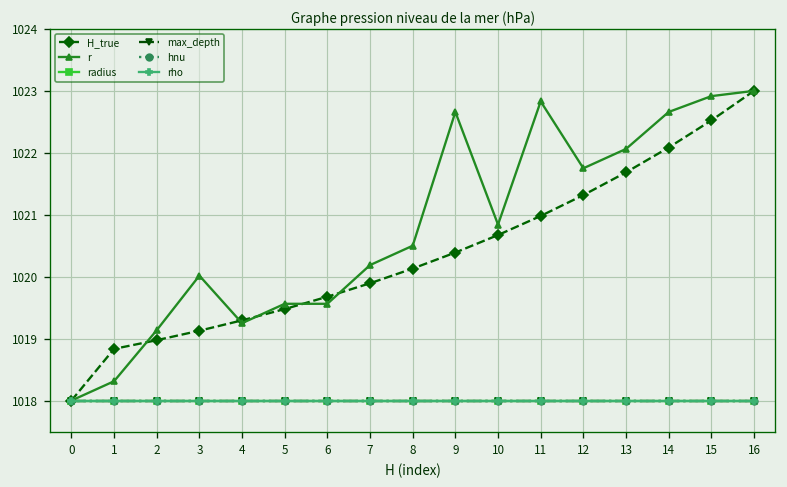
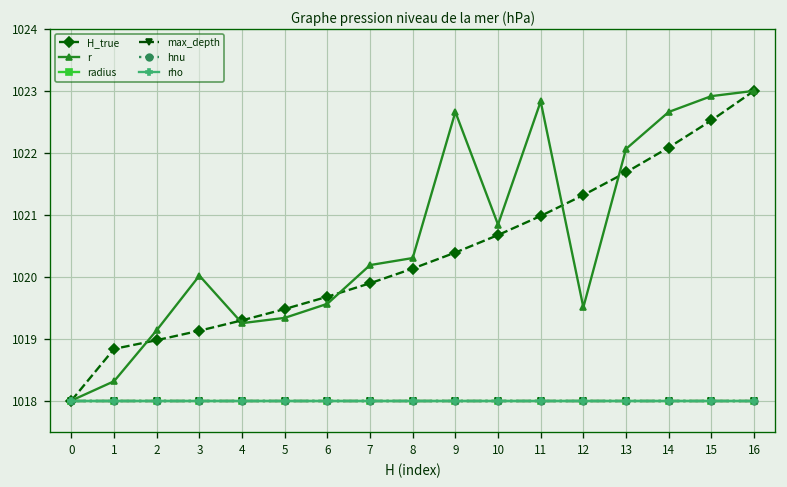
r, 5: 1019.6 -> 1019.3
r, 8: 1020.5 -> 1020.3
r, 12: 1021.8 -> 1019.5
